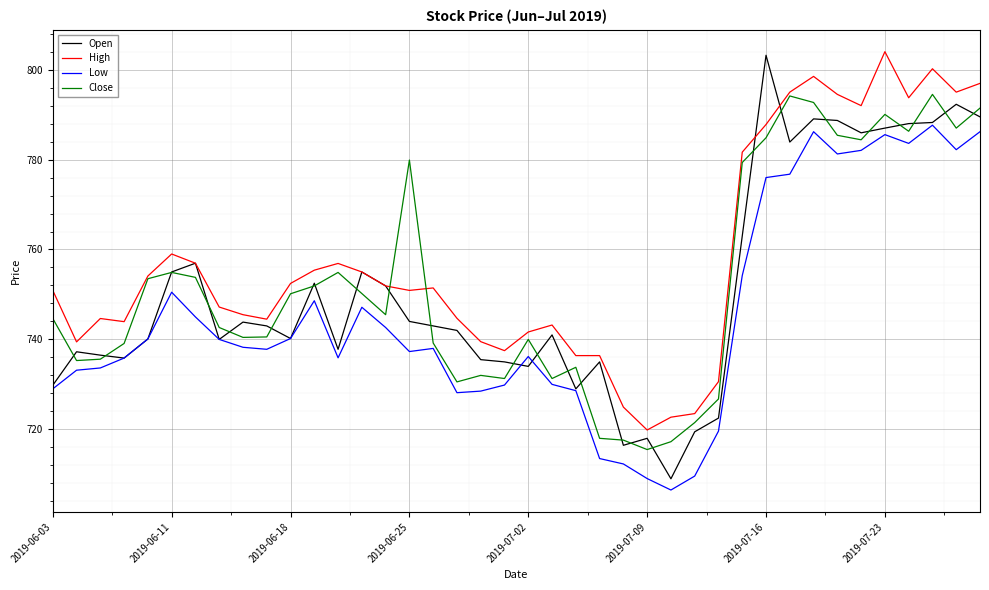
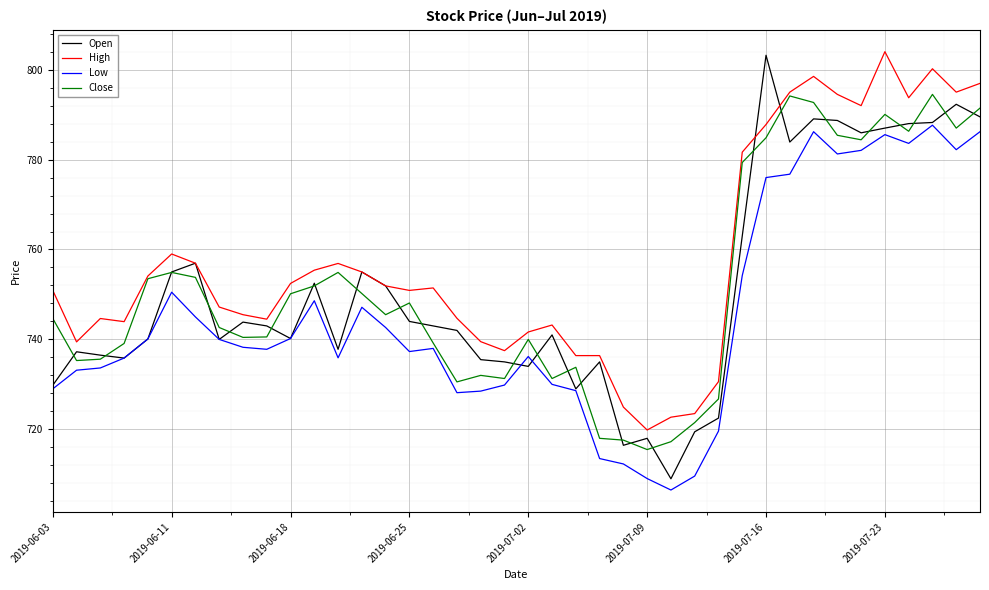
Close, 2019-06-25: 780 -> 748
